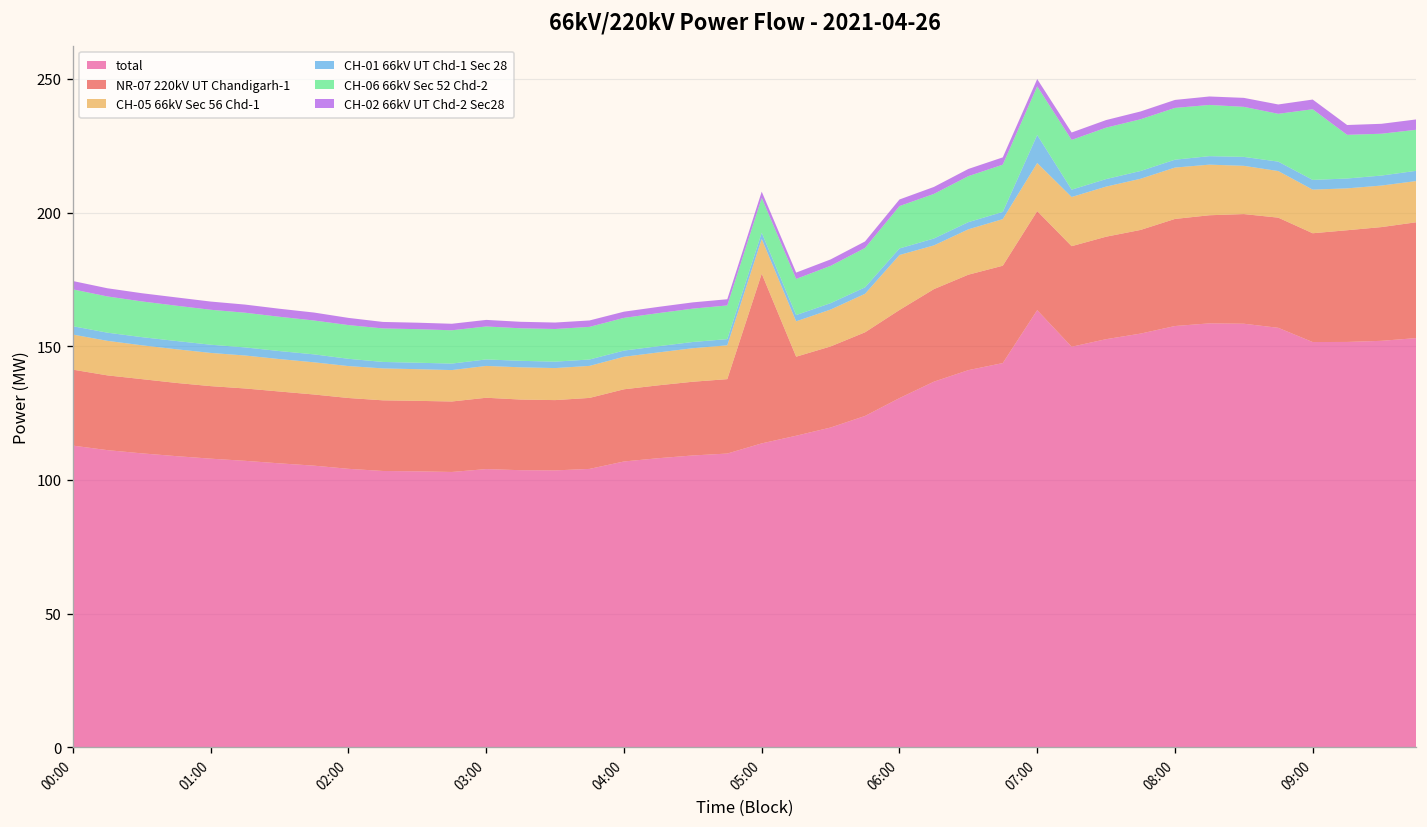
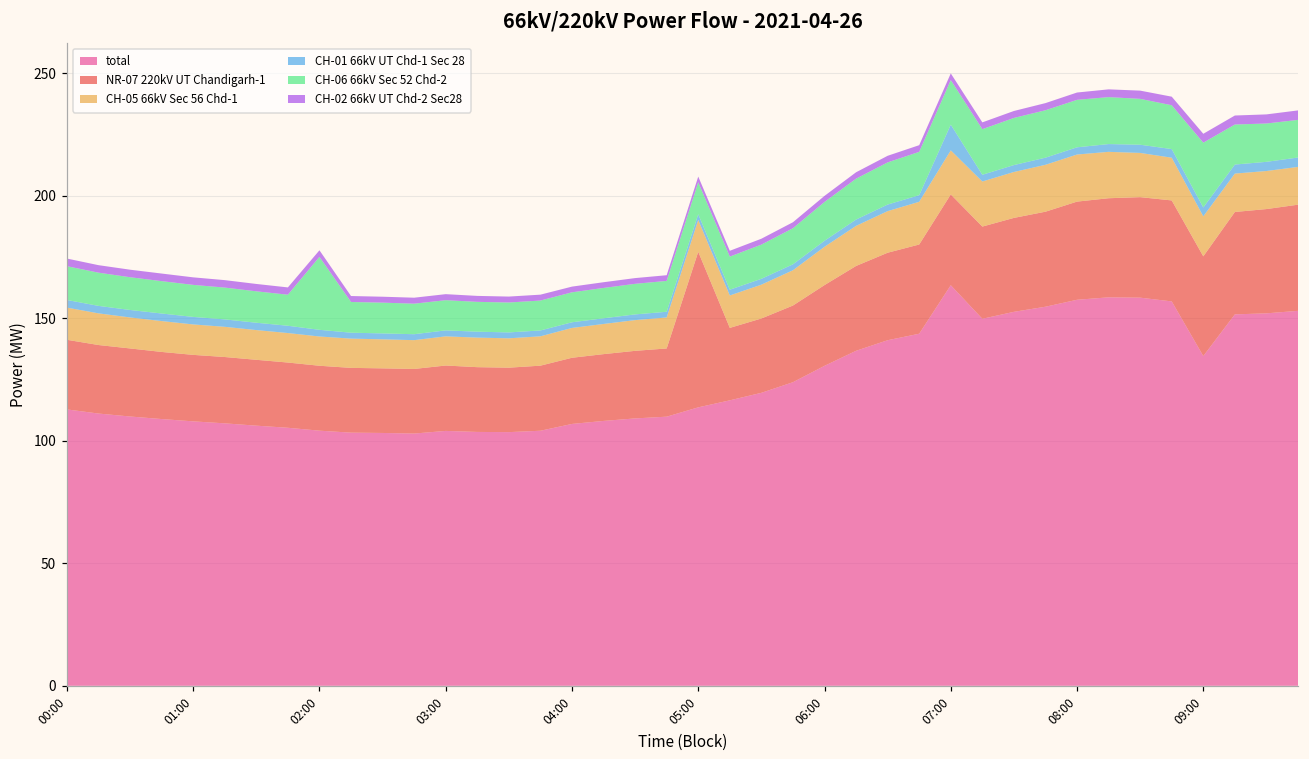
CH-06 66kV Sec 52 Chd-2, 02:00: 13 -> 30
CH-05 66kV Sec 56 Chd-1, 06:00: 21 -> 16
total, 09:00: 152 -> 135
